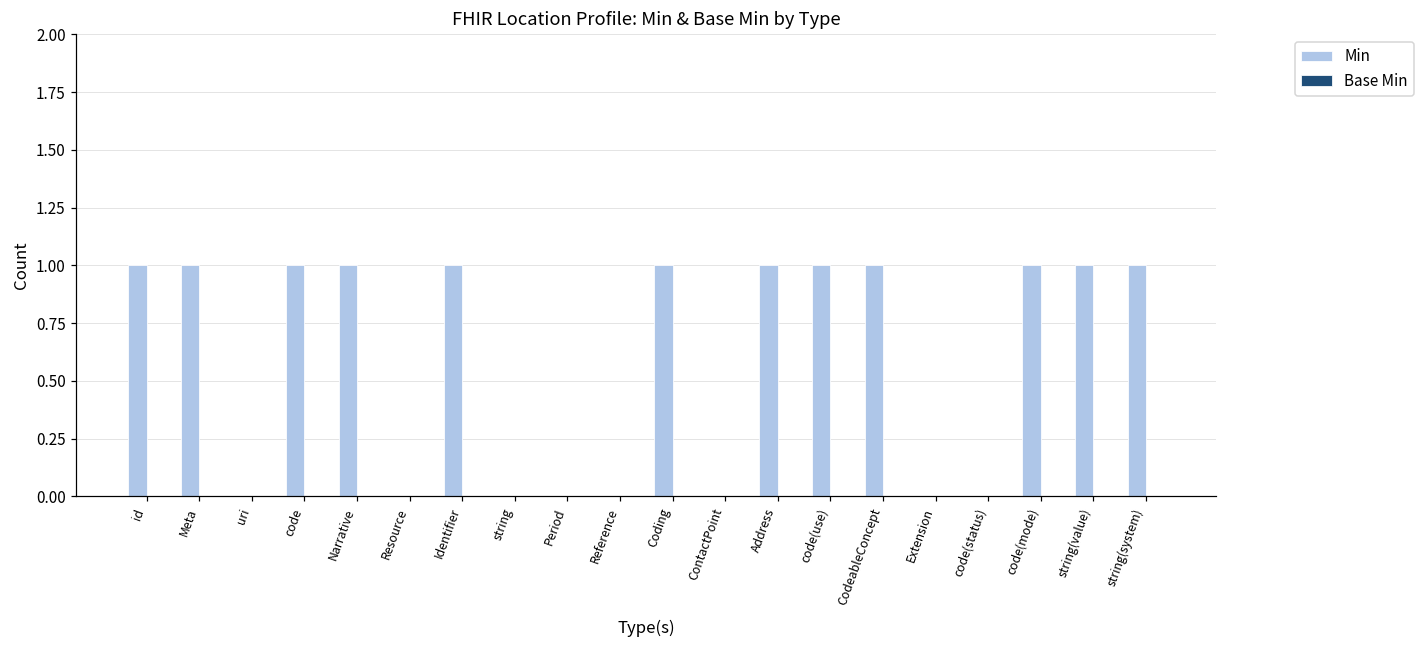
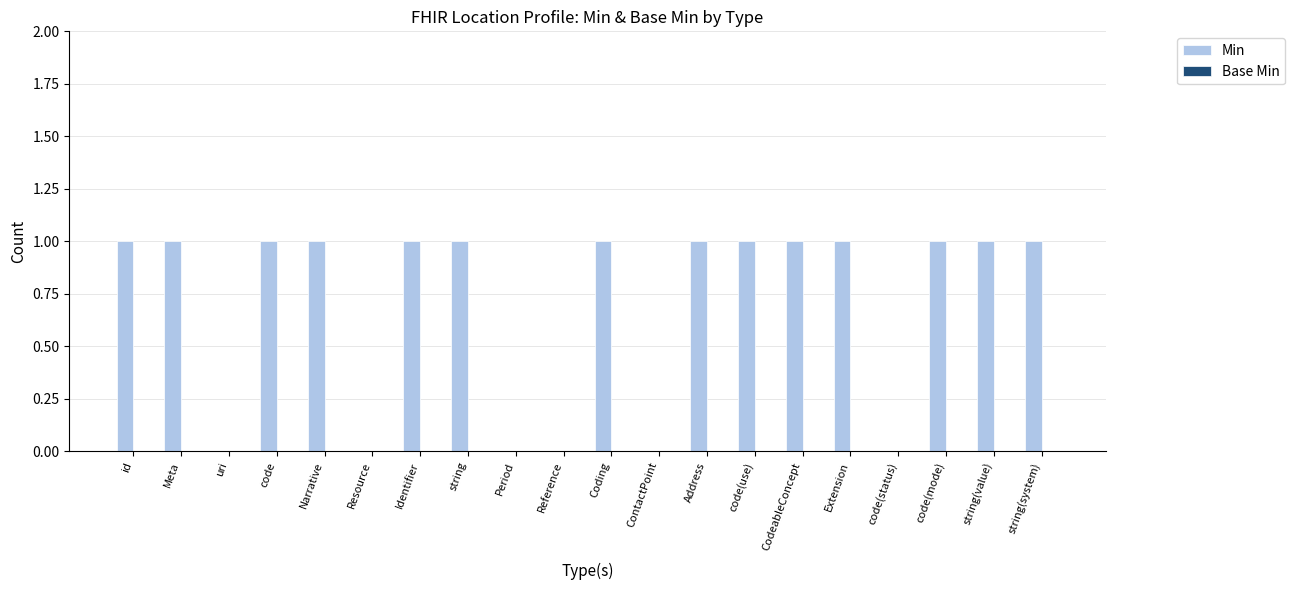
Min, string: 0 -> 1
Min, Extension: 0 -> 1
